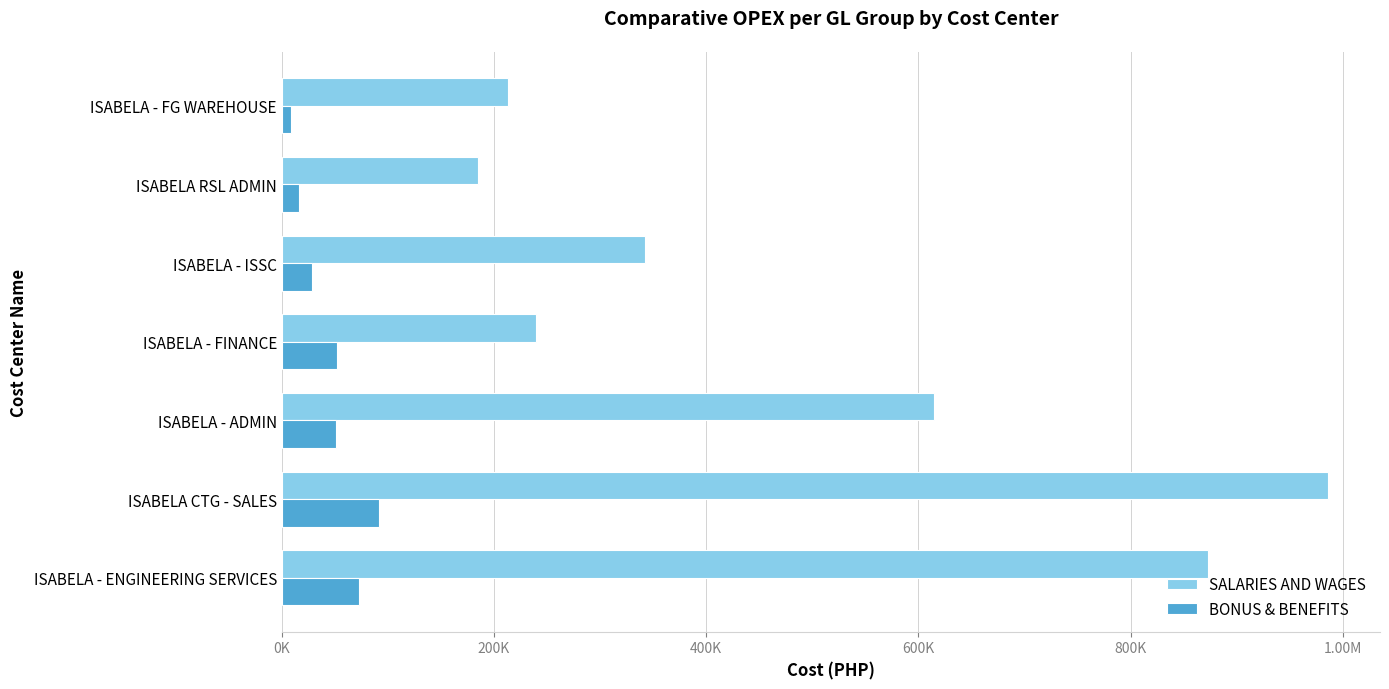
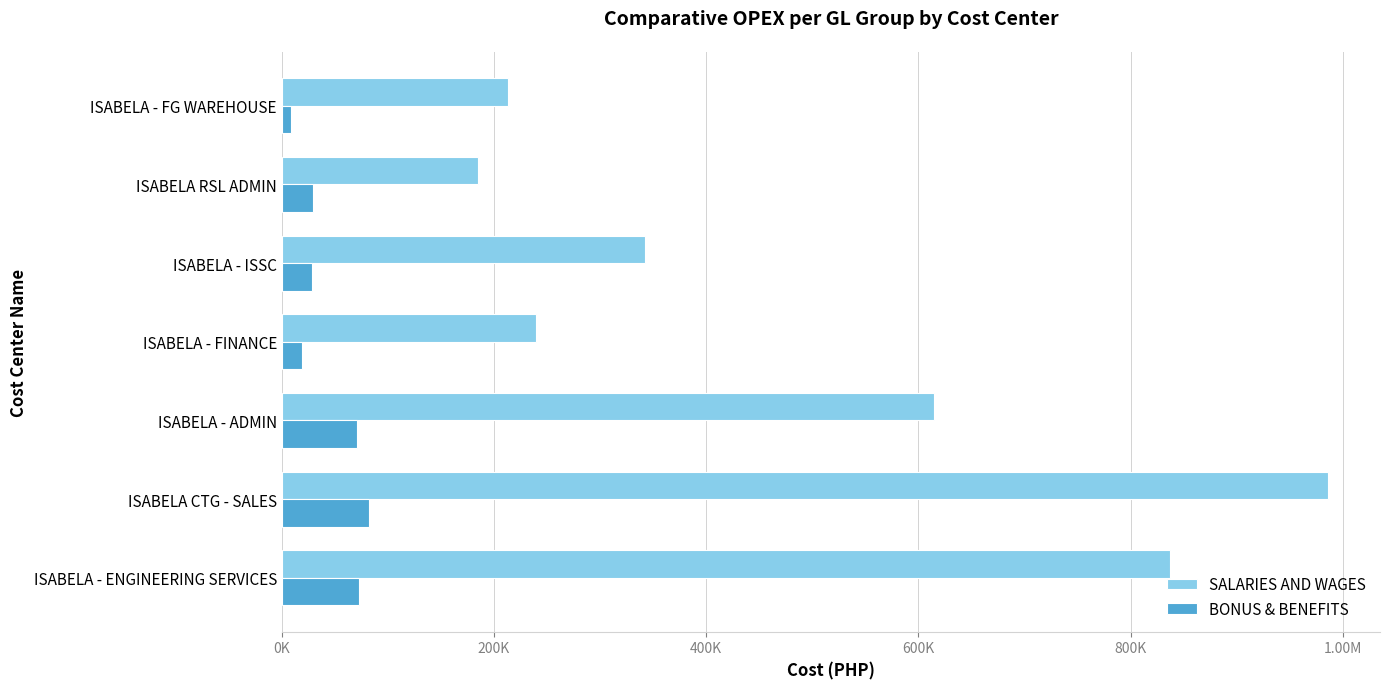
BONUS & BENEFITS, ISABELA RSL ADMIN: 16000 -> 29000
BONUS & BENEFITS, ISABELA - FINANCE: 52000 -> 19000
BONUS & BENEFITS, ISABELA - ADMIN: 51000 -> 71000
BONUS & BENEFITS, ISABELA CTG - SALES: 91000 -> 82000
SALARIES AND WAGES, ISABELA - ENGINEERING SERVICES: 873000 -> 837000
